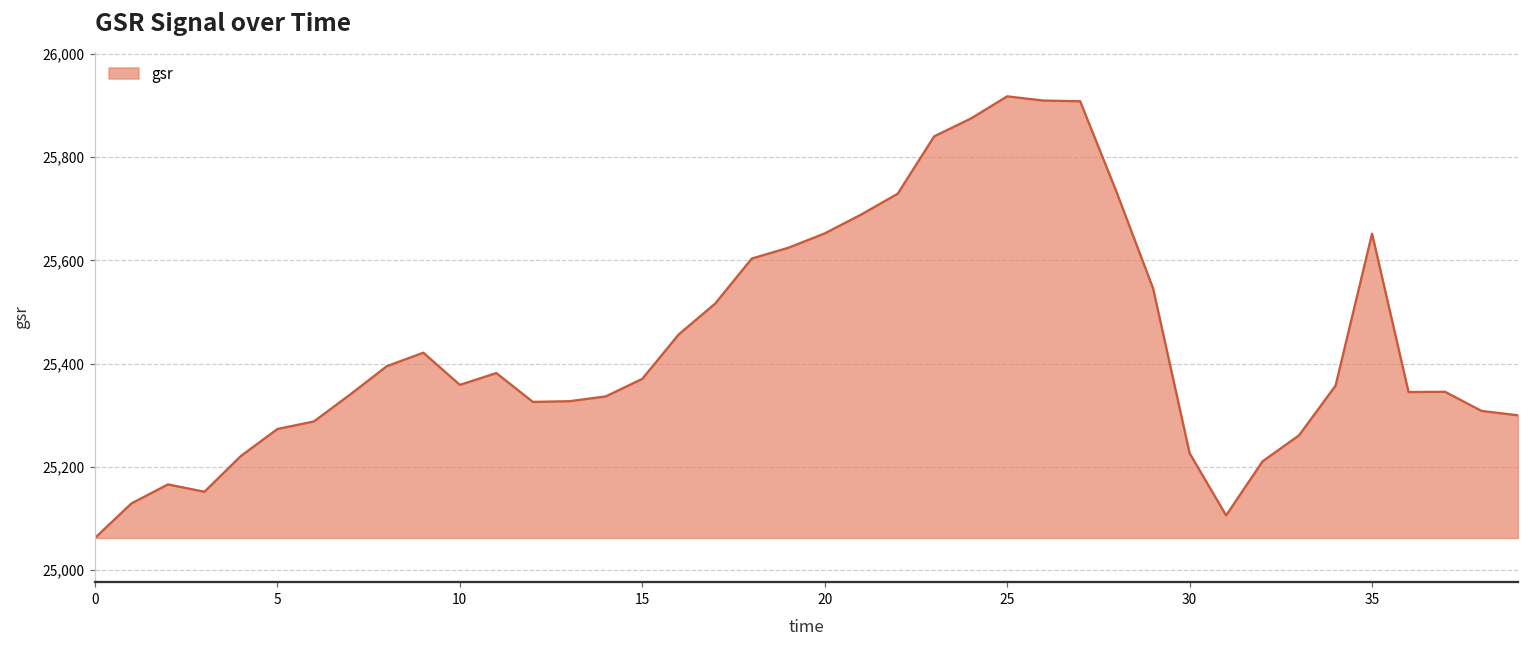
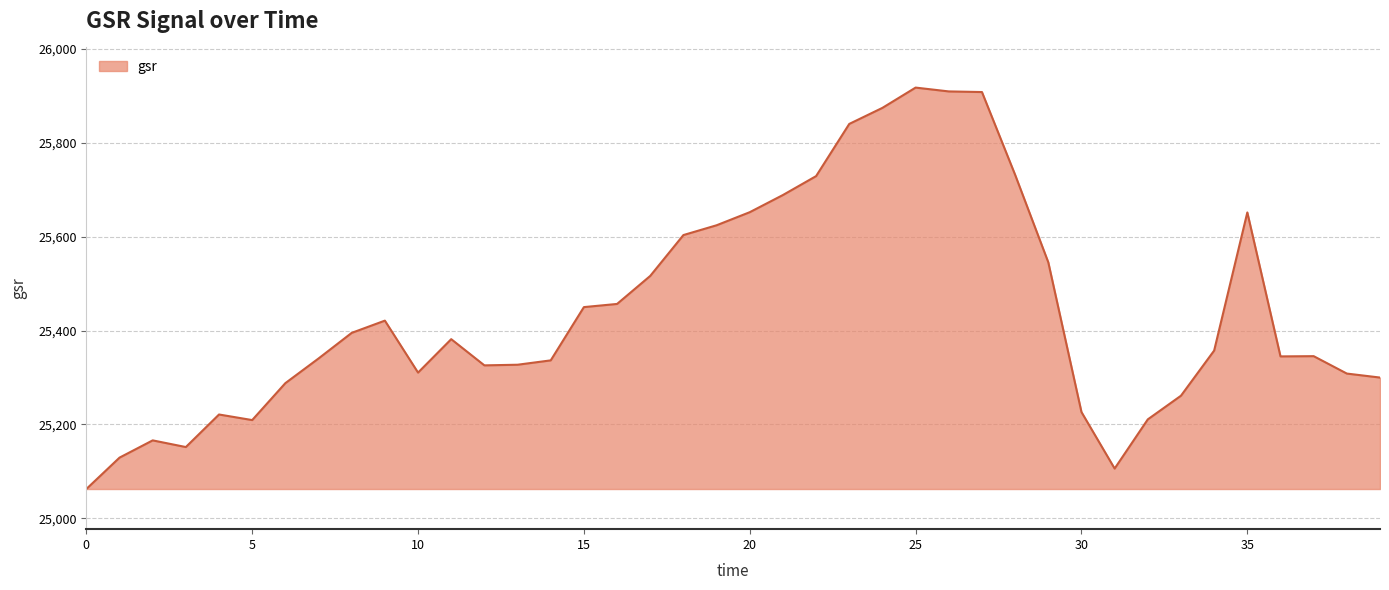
5: 25,270 -> 25,210
10: 25,360 -> 25,310
15: 25,370 -> 25,450
